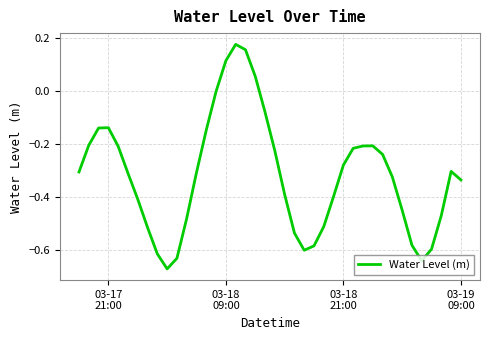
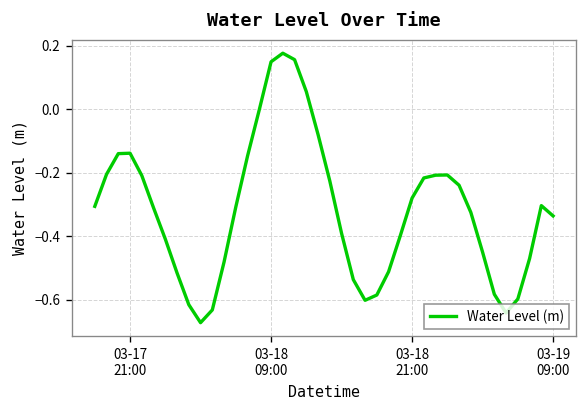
03-18 09:00: 0.11 -> 0.15
